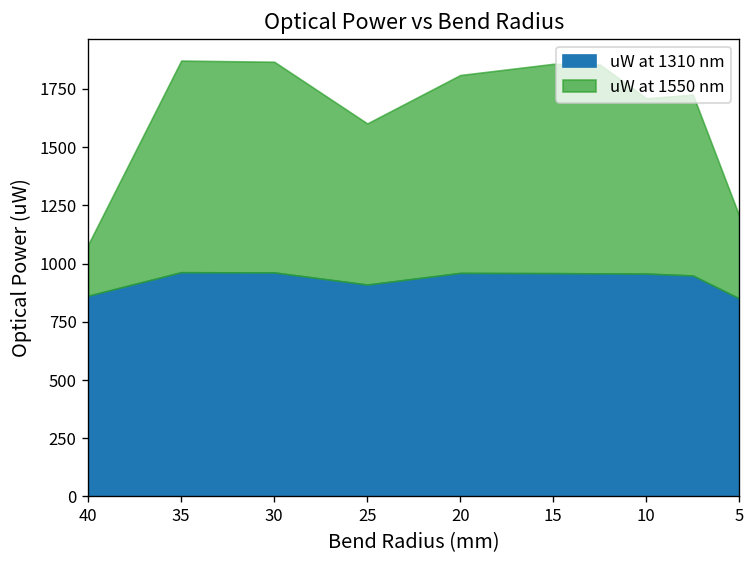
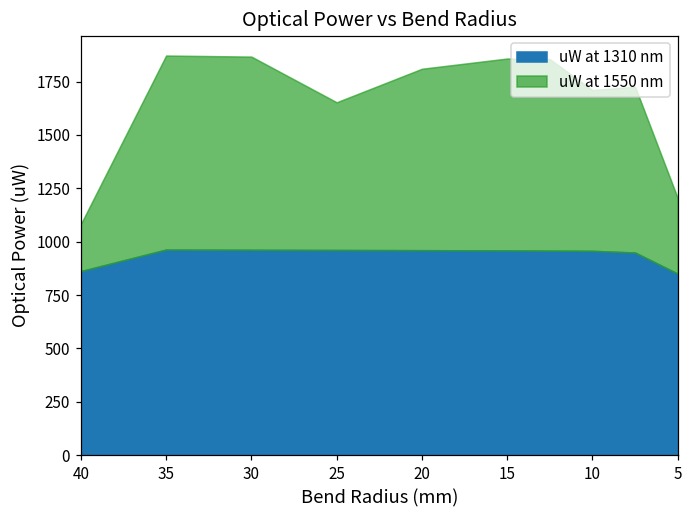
uW at 1310 nm, 25: 910 -> 960
